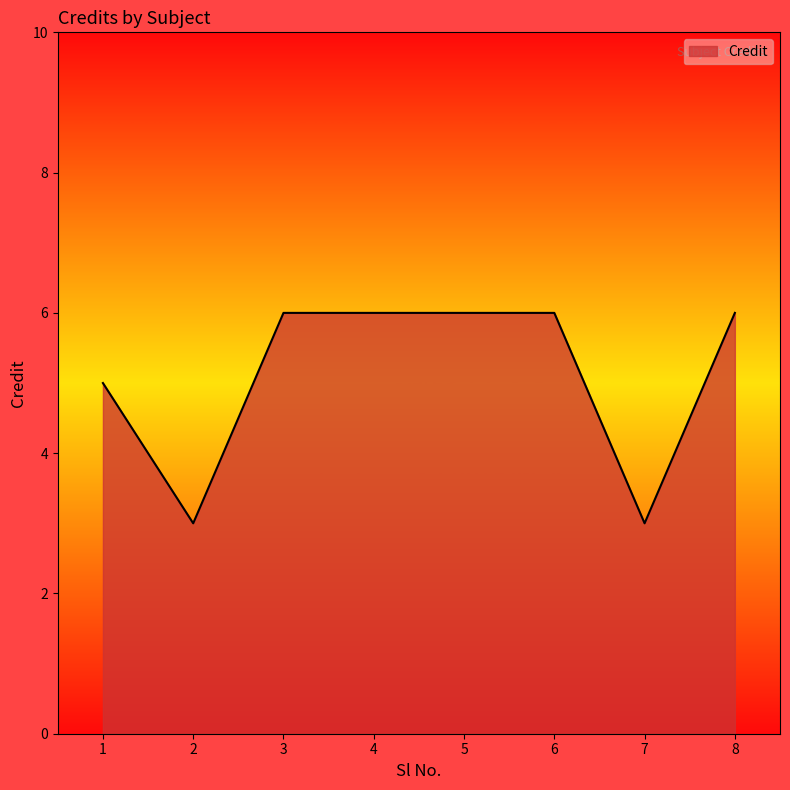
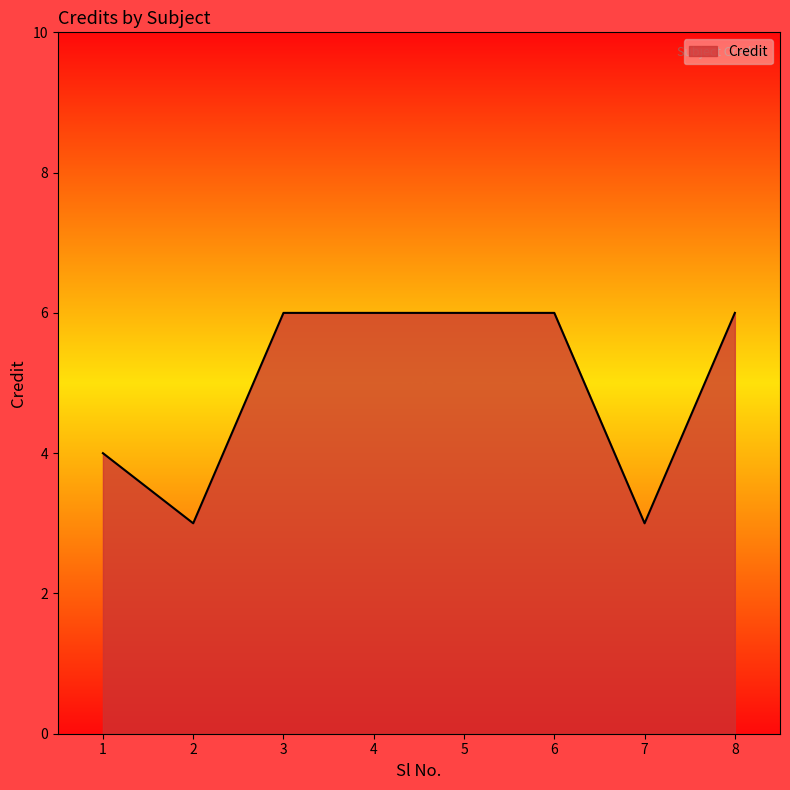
1: 5 -> 4
